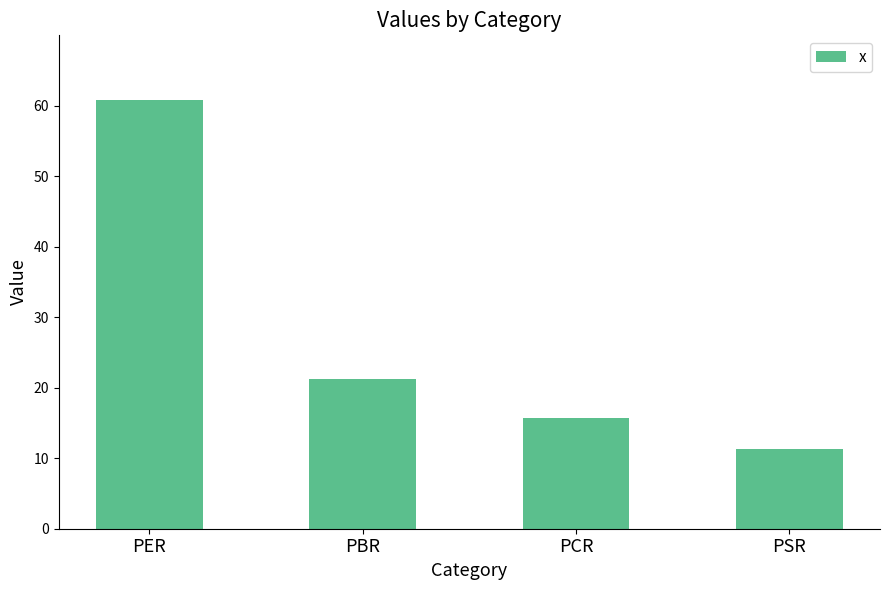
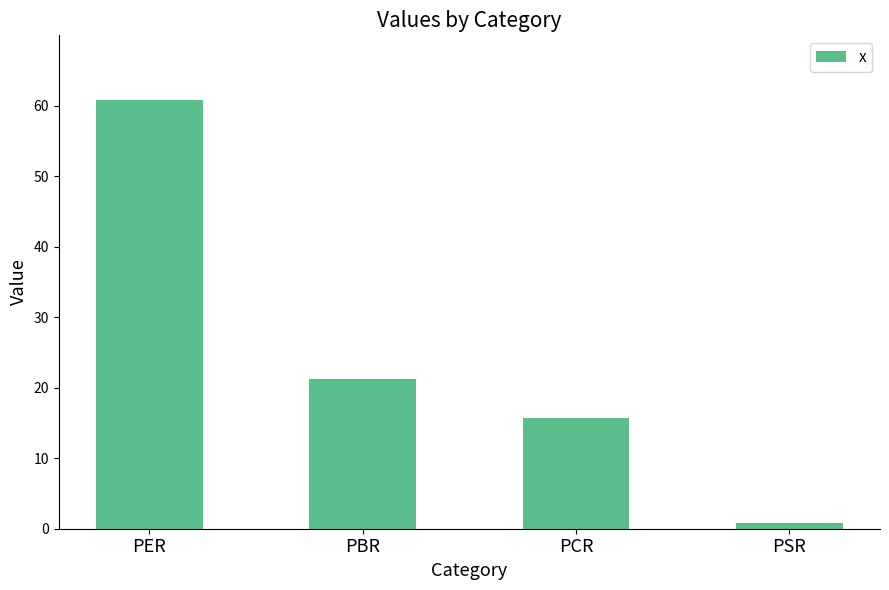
PSR: 11 -> 1
